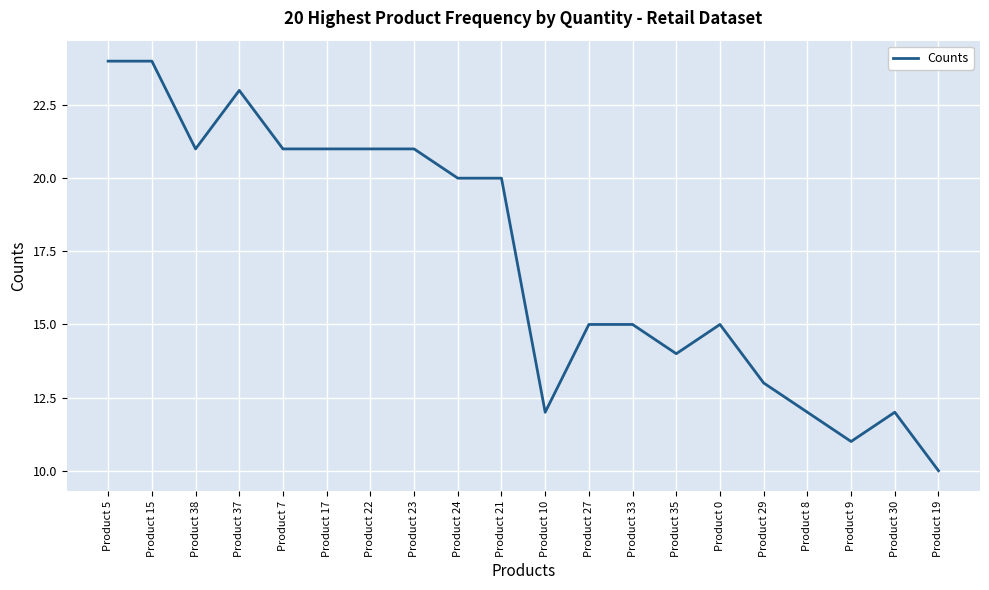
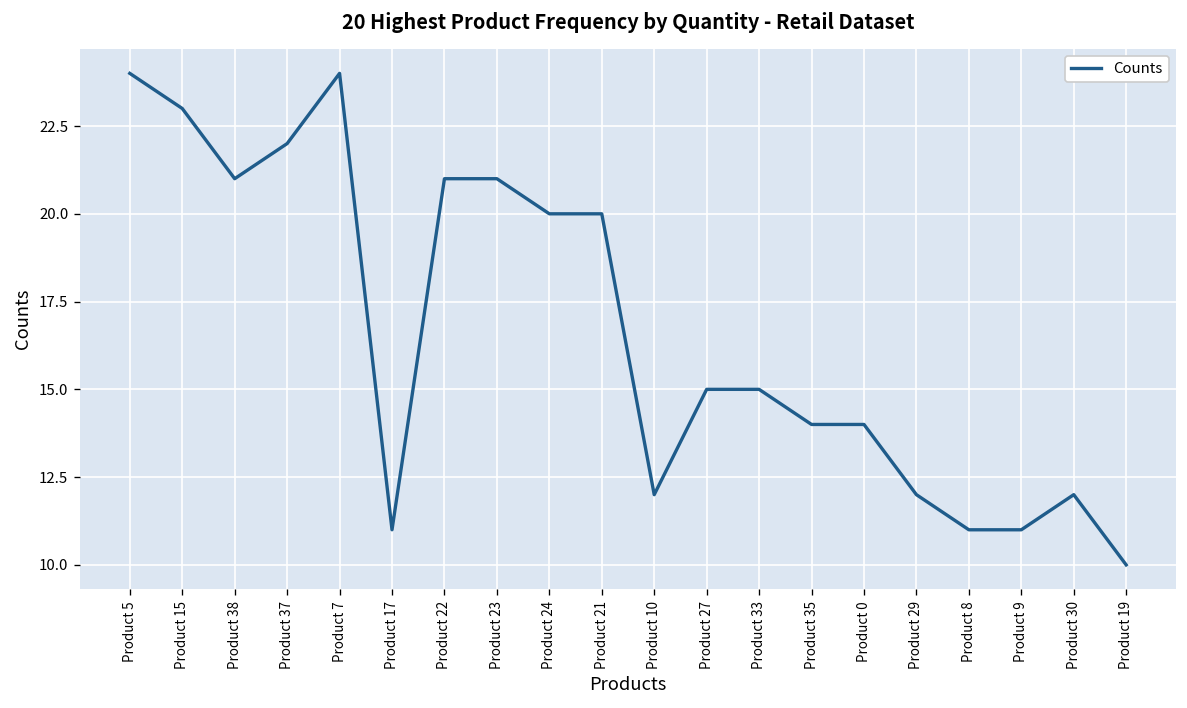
Product 15: 24 -> 23
Product 37: 23 -> 22
Product 7: 21 -> 24
Product 17: 21 -> 11
Product 0: 15 -> 14
Product 29: 13 -> 12
Product 8: 12 -> 11
